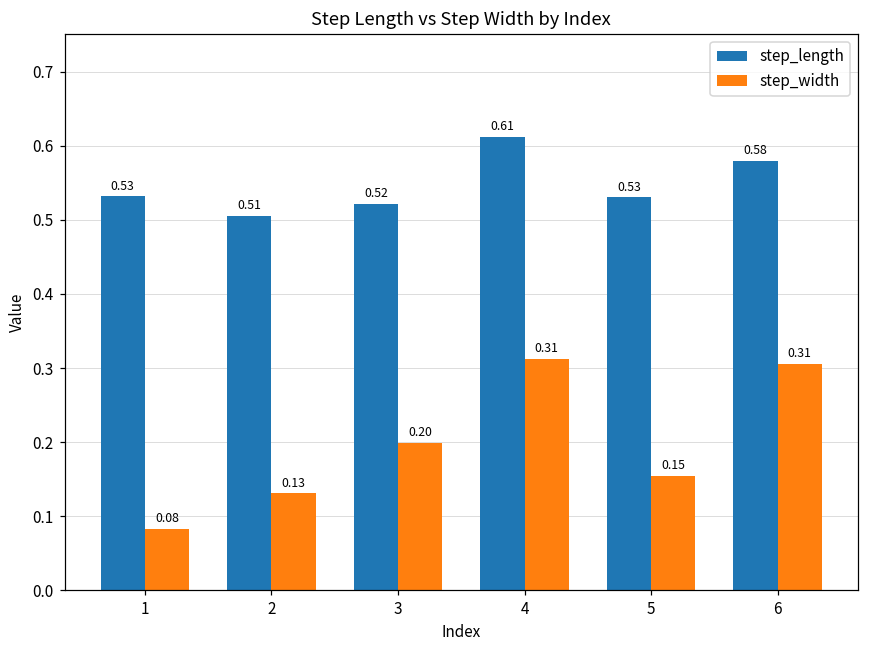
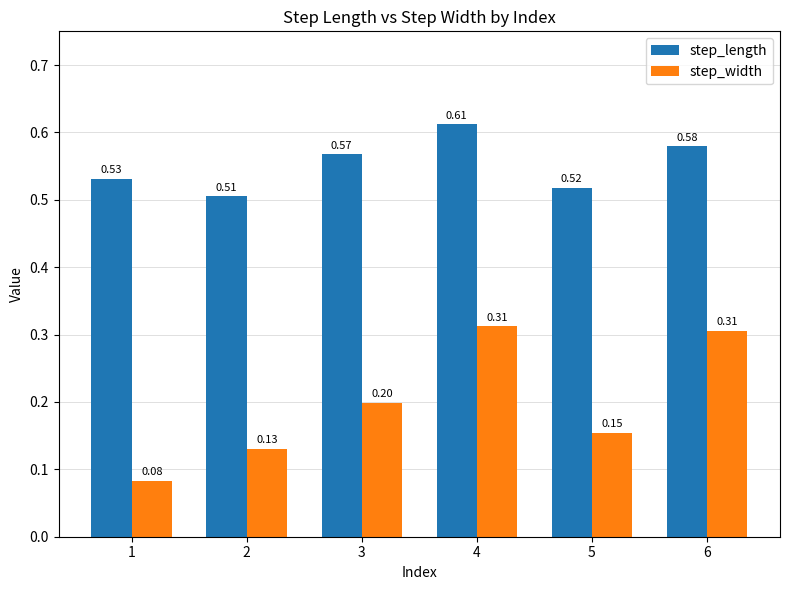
step_length, 3: 0.52 -> 0.57
step_length, 5: 0.53 -> 0.52
